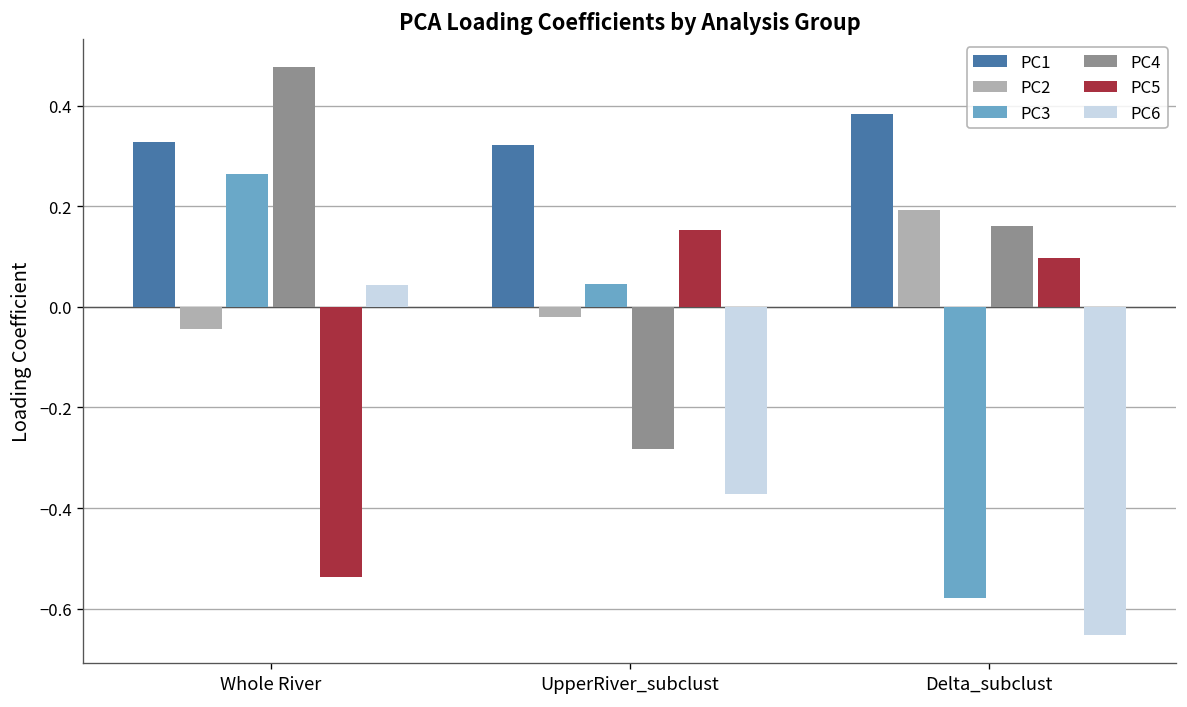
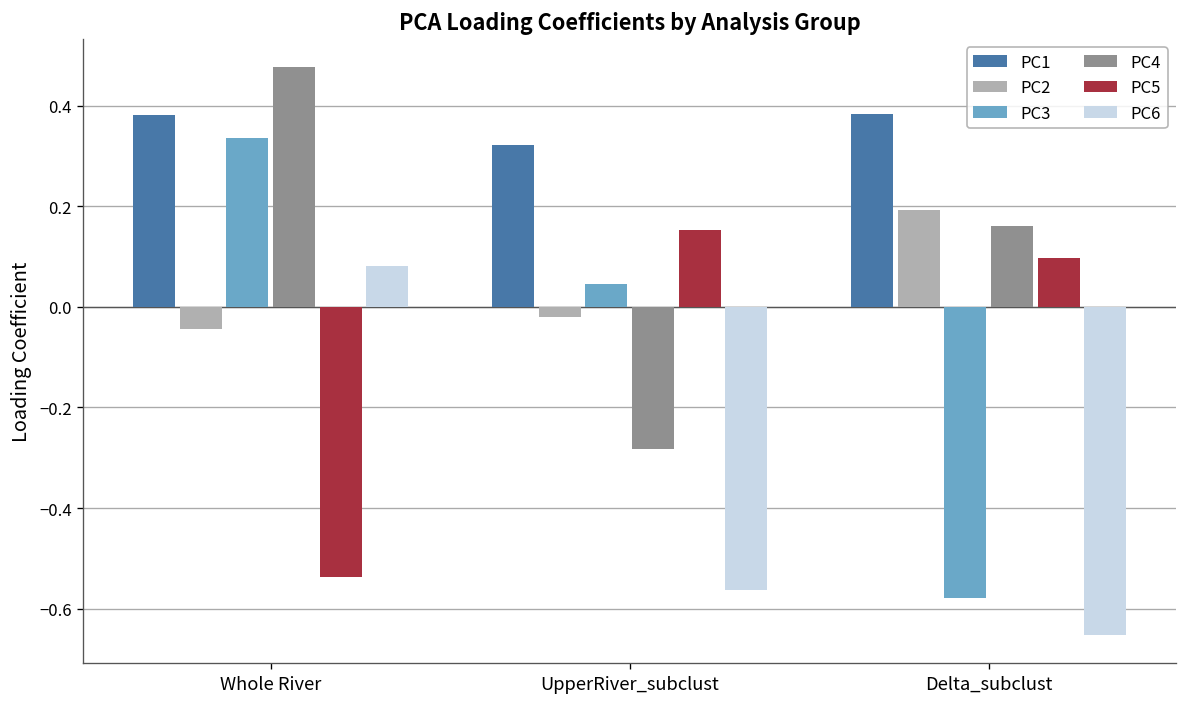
PC1, Whole River: 0.33 -> 0.38
PC3, Whole River: 0.26 -> 0.34
PC6, Whole River: 0.04 -> 0.08
PC6, UpperRiver_subclust: -0.37 -> -0.56
